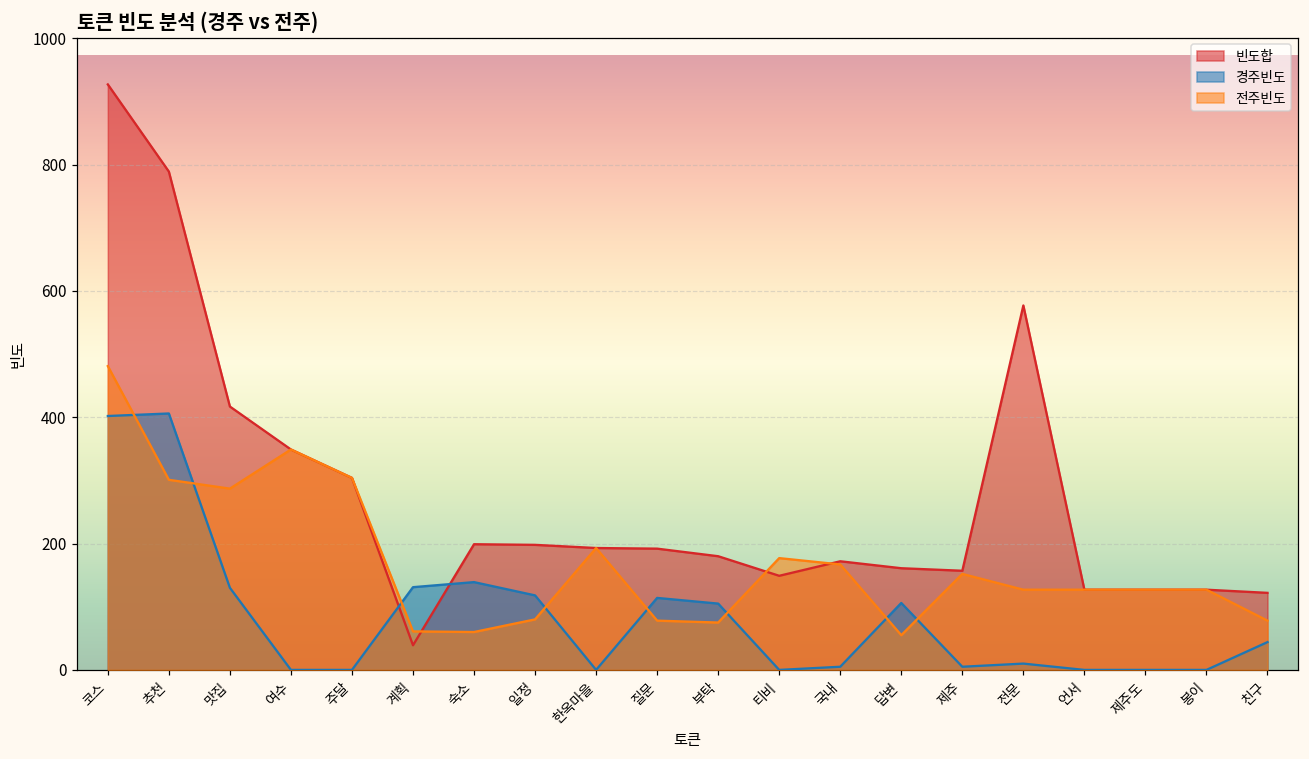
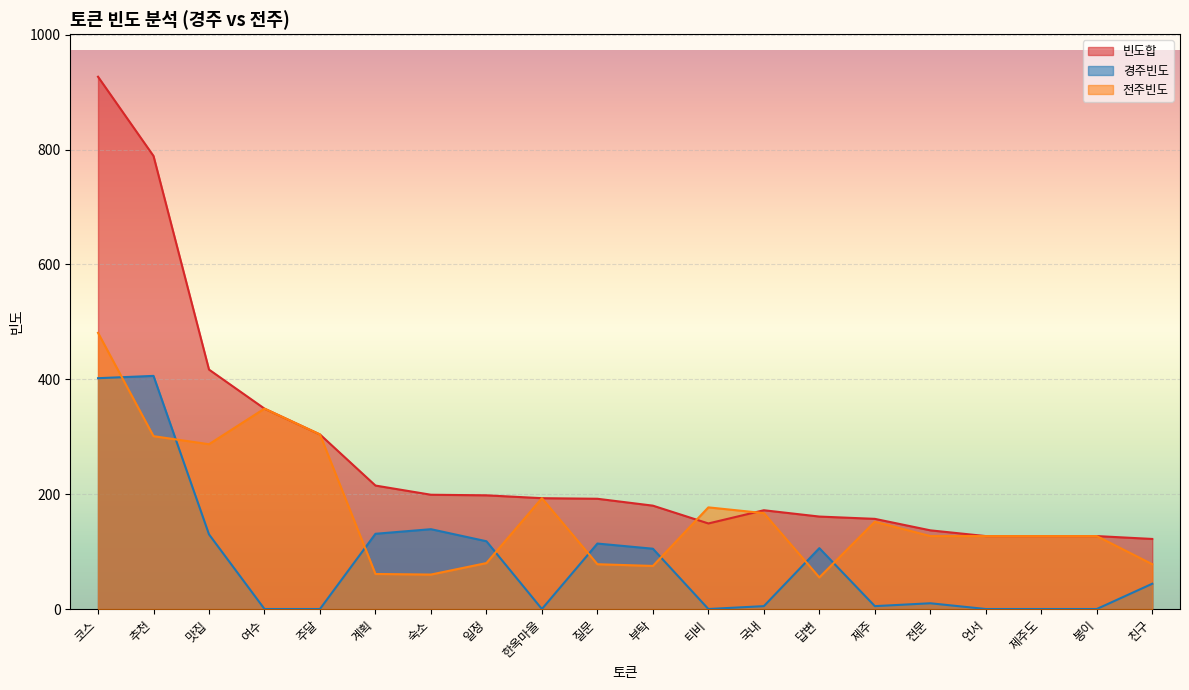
빈도합, 계획: 40 -> 220
빈도합, 전문: 580 -> 140
